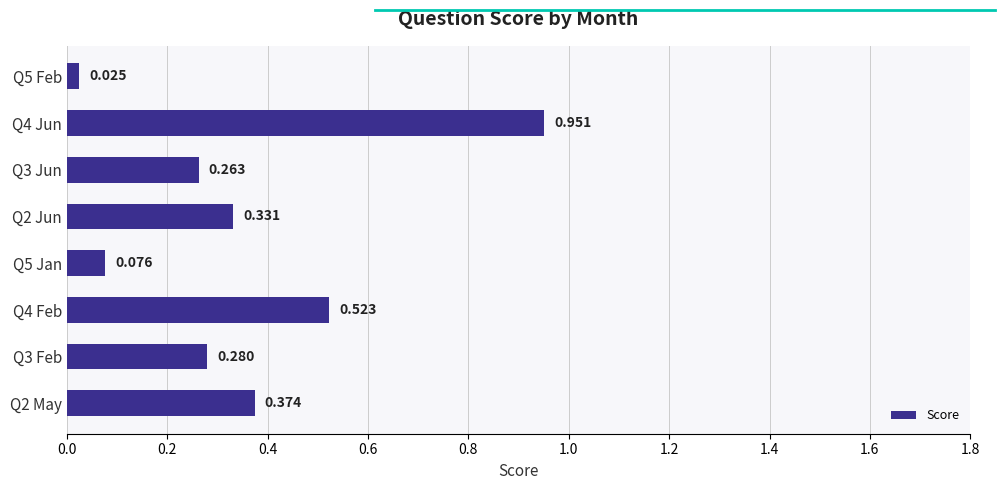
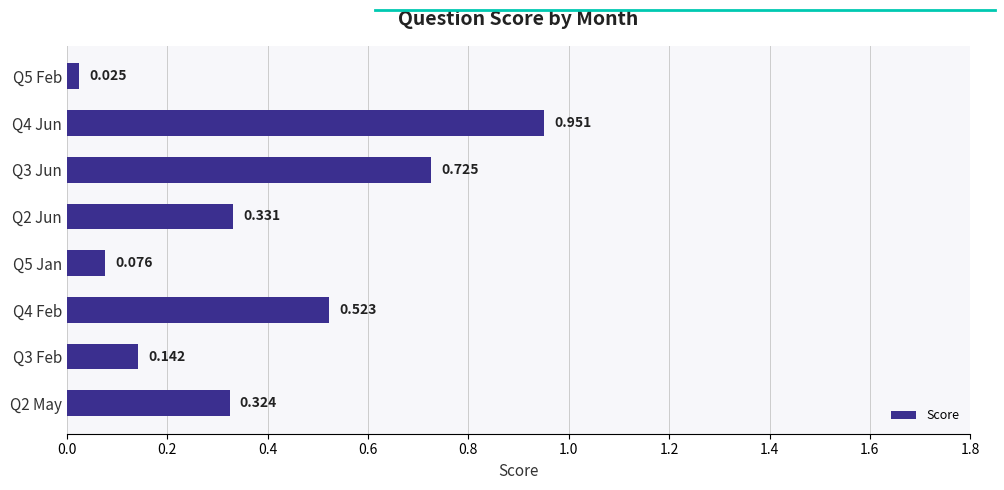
Q3 Jun: 0.263 -> 0.725
Q3 Feb: 0.280 -> 0.142
Q2 May: 0.374 -> 0.324
